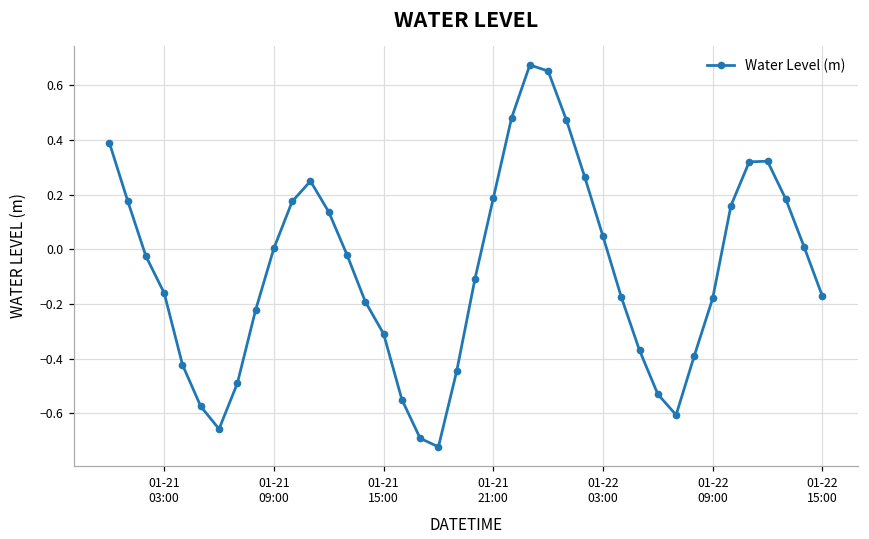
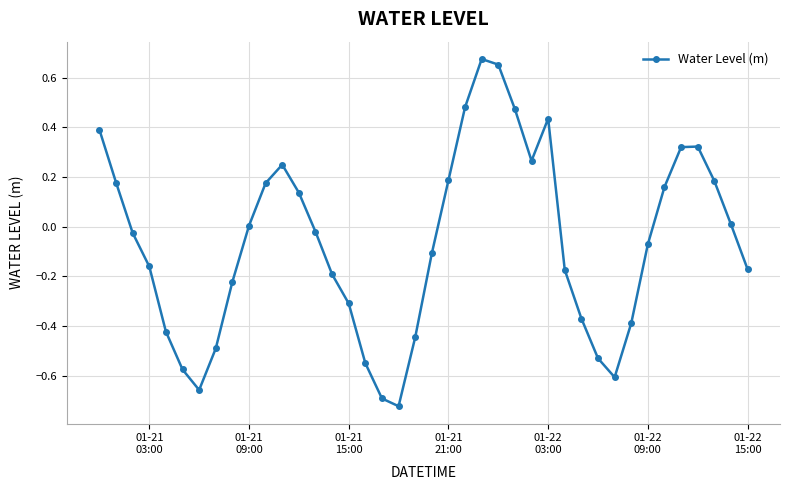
01-22 03:00: 0.05 -> 0.43
01-22 09:00: -0.18 -> -0.07
